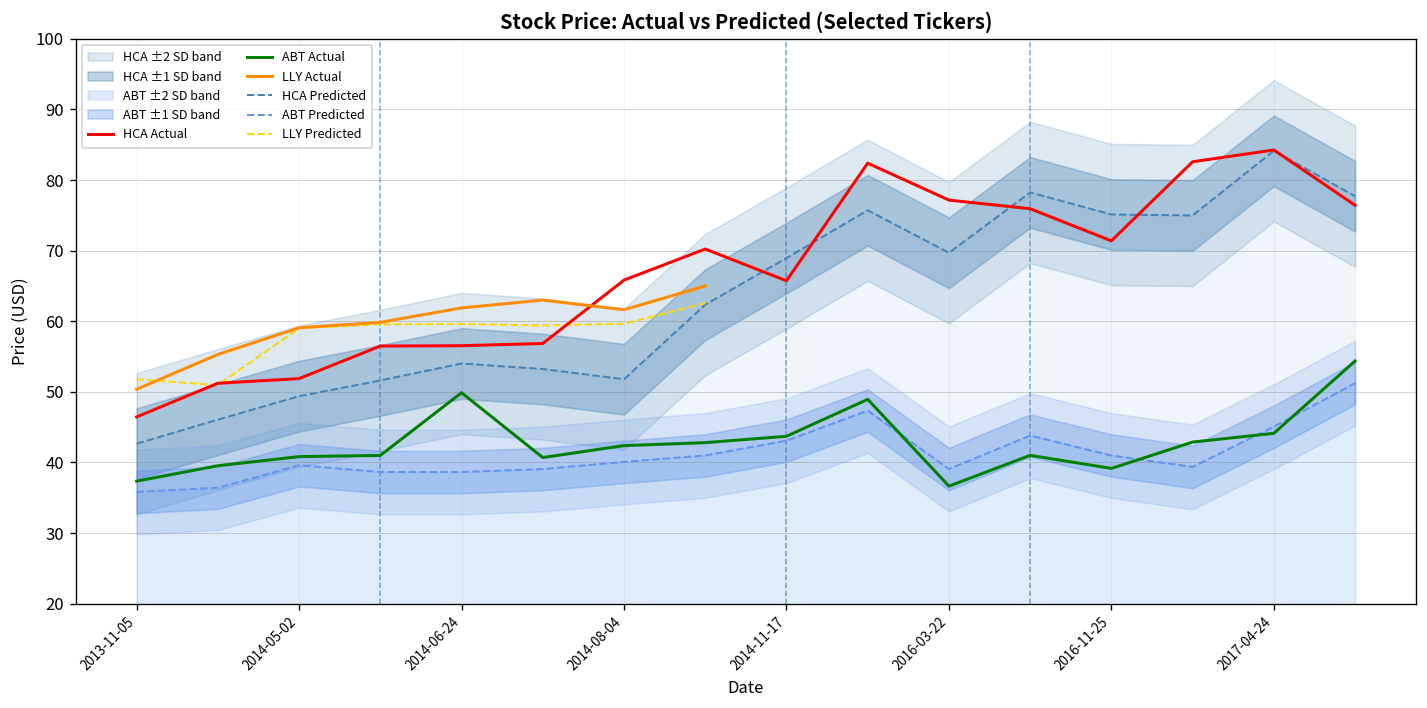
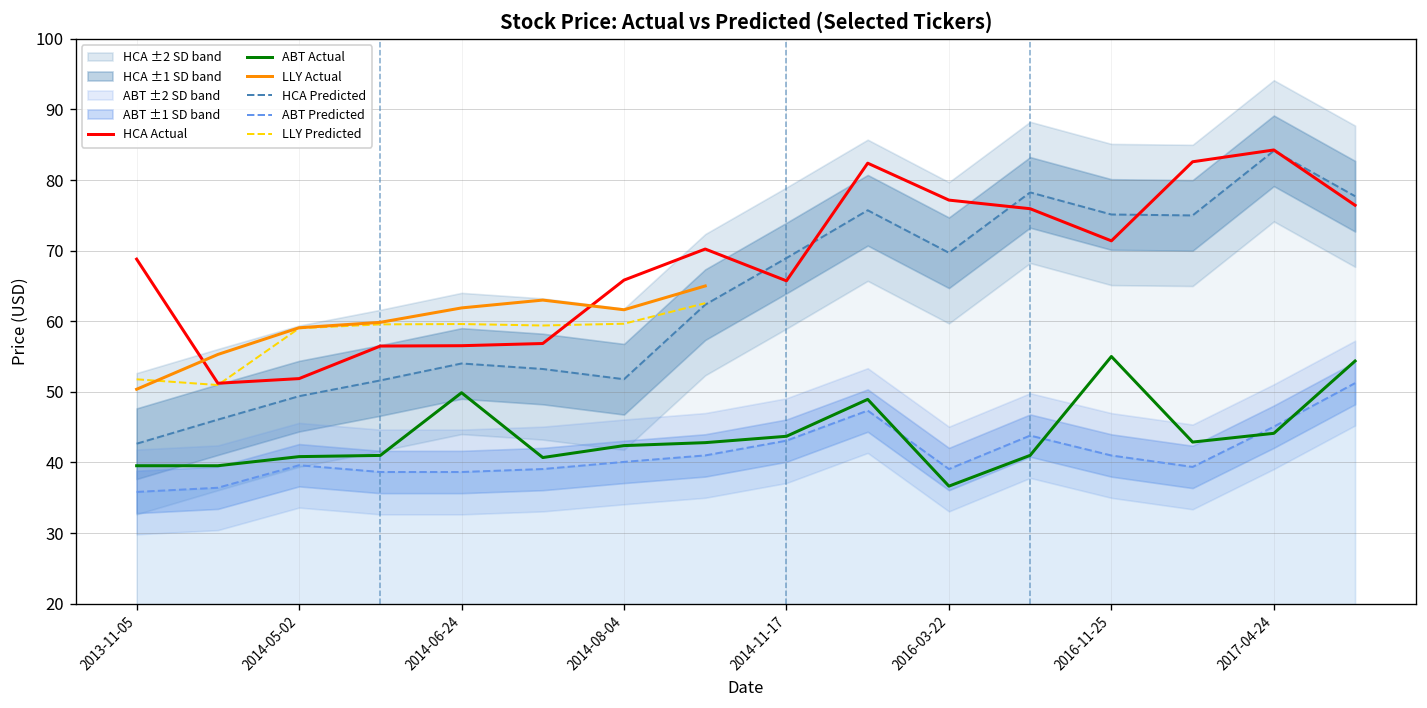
HCA Actual, 2013-11-05: 46 -> 69
ABT Actual, 2013-11-05: 37 -> 40
ABT Actual, 2016-11-25: 39 -> 55
